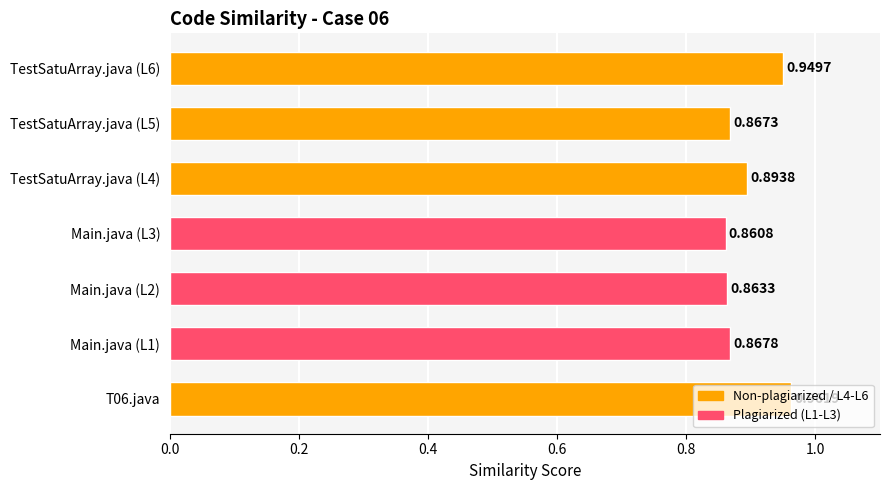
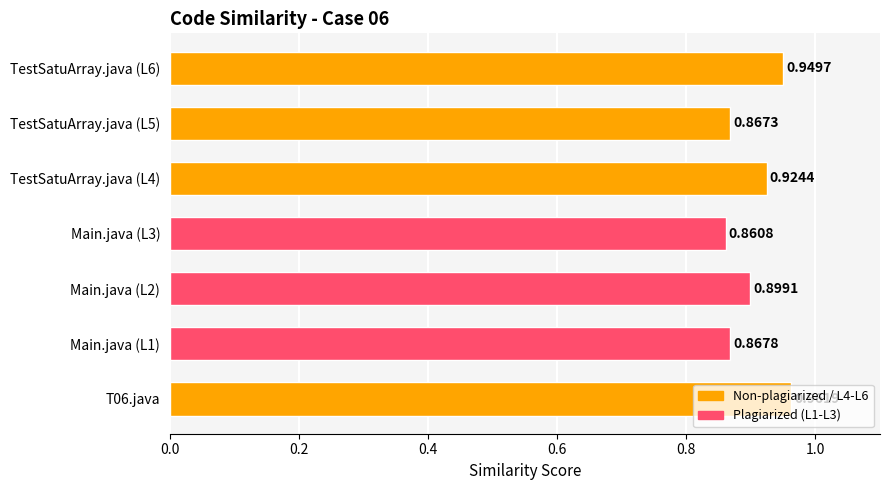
TestSatuArray.java (L4): 0.8938 -> 0.9244
Main.java (L2): 0.8633 -> 0.8991
